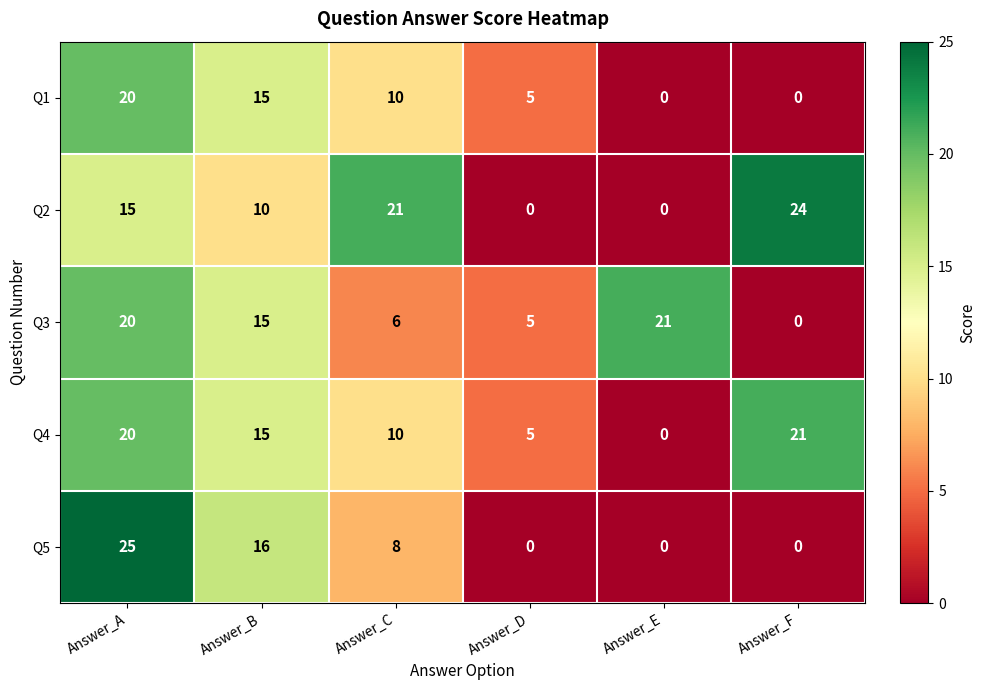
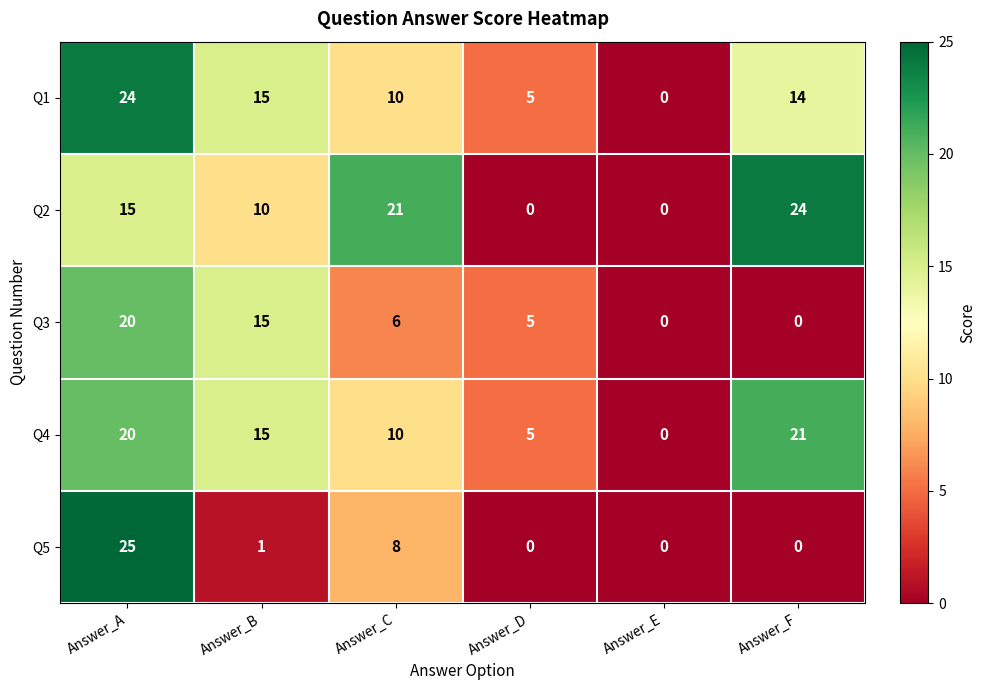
Q1, Answer_A: 20 -> 24
Q1, Answer_F: 0 -> 14
Q3, Answer_E: 21 -> 0
Q5, Answer_B: 16 -> 1
